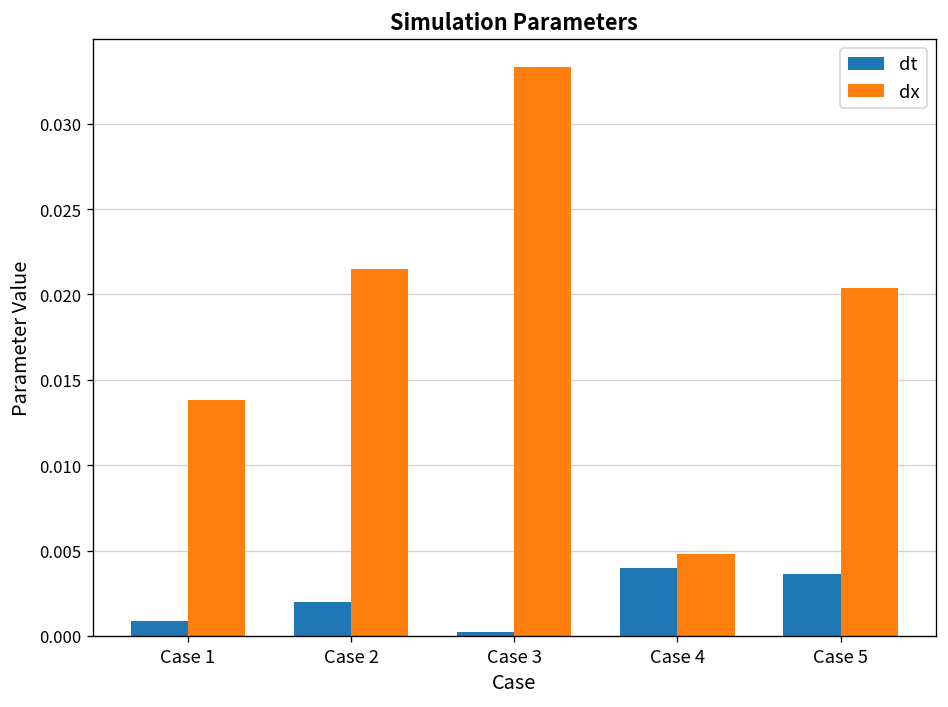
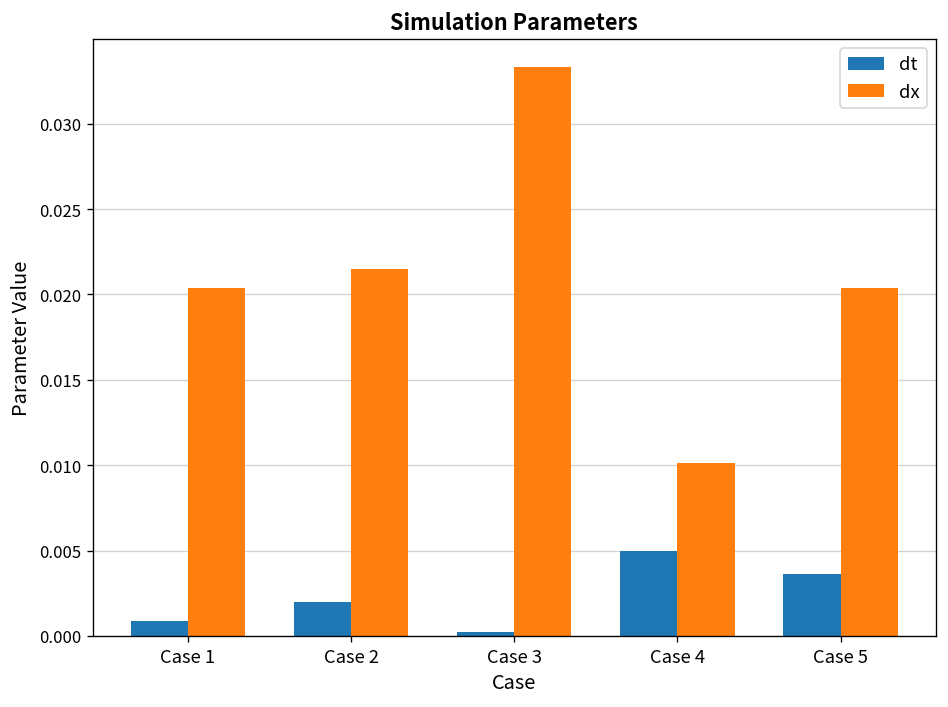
dx, Case 1: 0.0138 -> 0.0204
dt, Case 4: 0.004 -> 0.005
dx, Case 4: 0.0048 -> 0.0101
